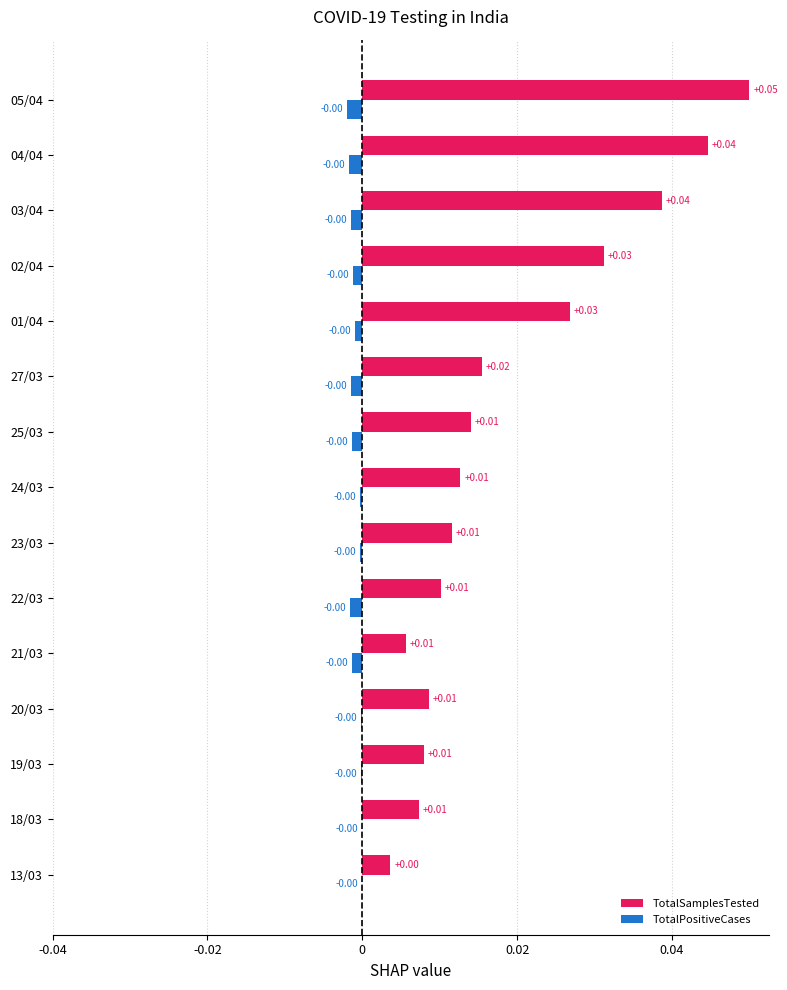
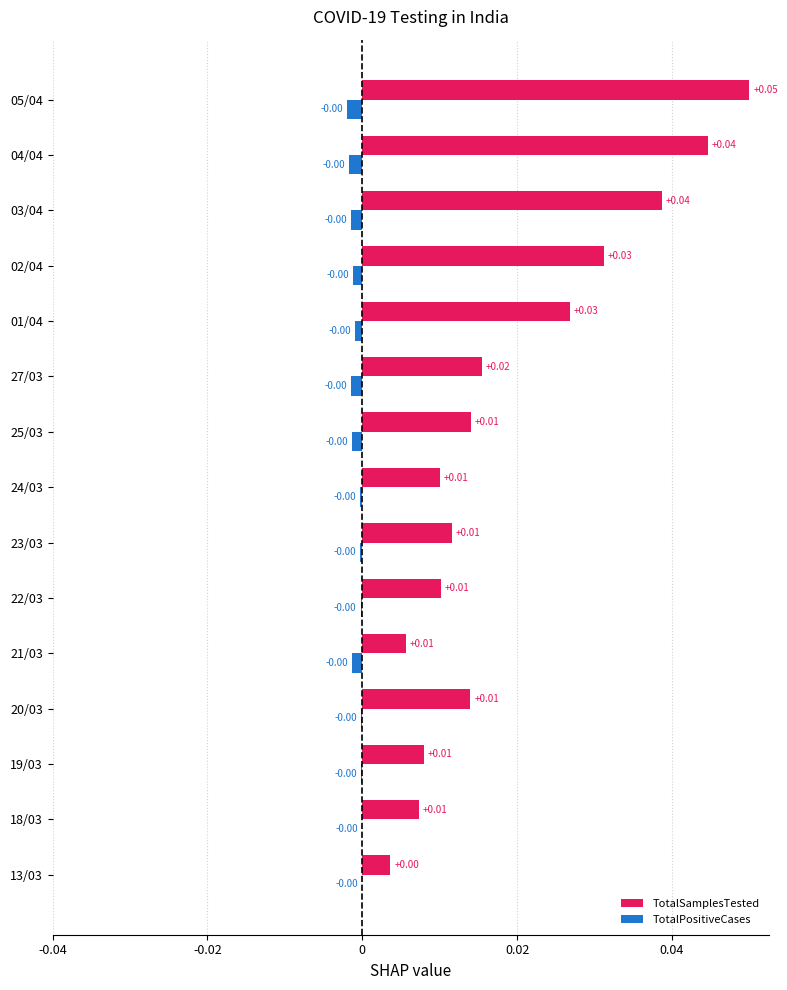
TotalSamplesTested, 24/03: 0.013 -> 0.010
TotalPositiveCases, 22/03: -0.002 -> 0.000
TotalSamplesTested, 20/03: 0.009 -> 0.014
